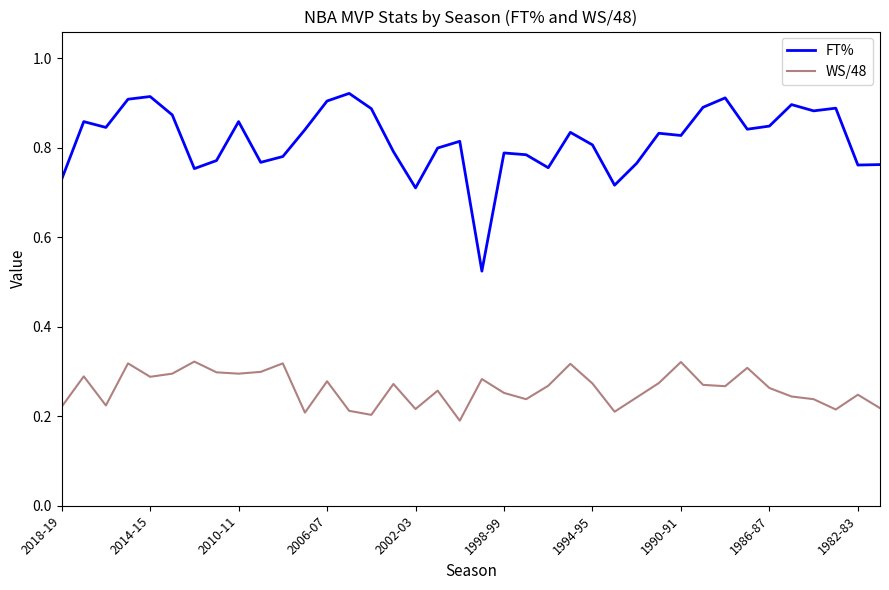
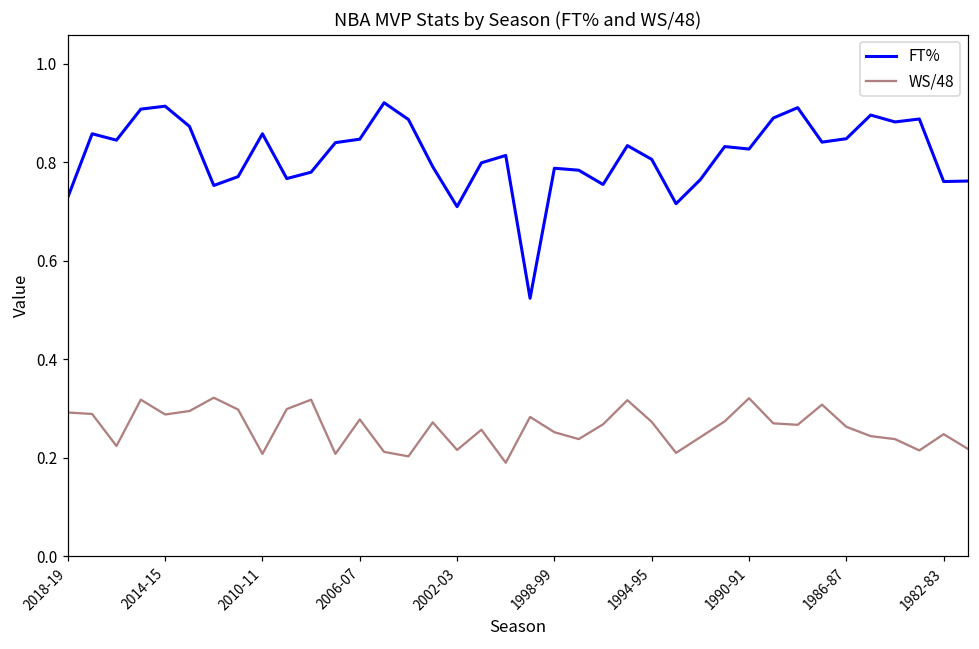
WS/48, 2018-19: 0.22 -> 0.29
WS/48, 2010-11: 0.30 -> 0.21
FT%, 2006-07: 0.90 -> 0.85
